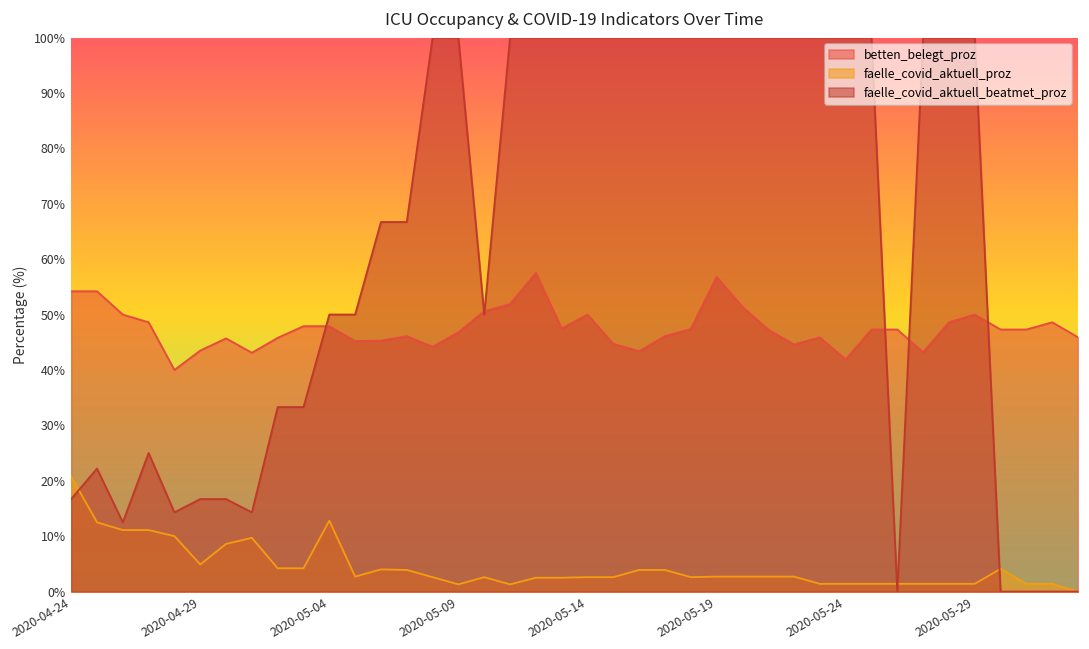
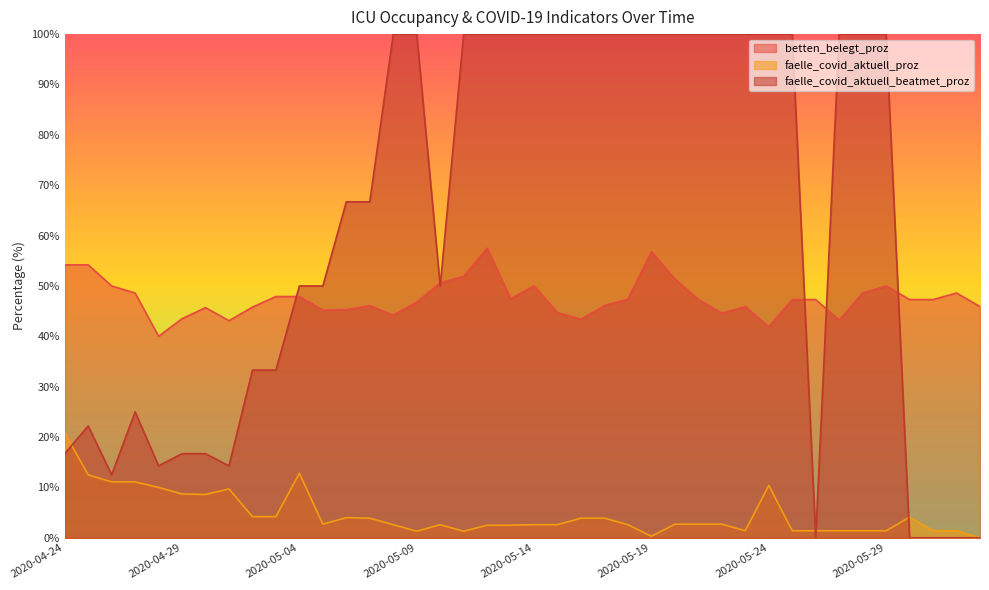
faelle_covid_aktuell_proz, 2020-04-29: 5% -> 9%
faelle_covid_aktuell_proz, 2020-05-19: 3% -> 0%
faelle_covid_aktuell_proz, 2020-05-24: 1% -> 10%
